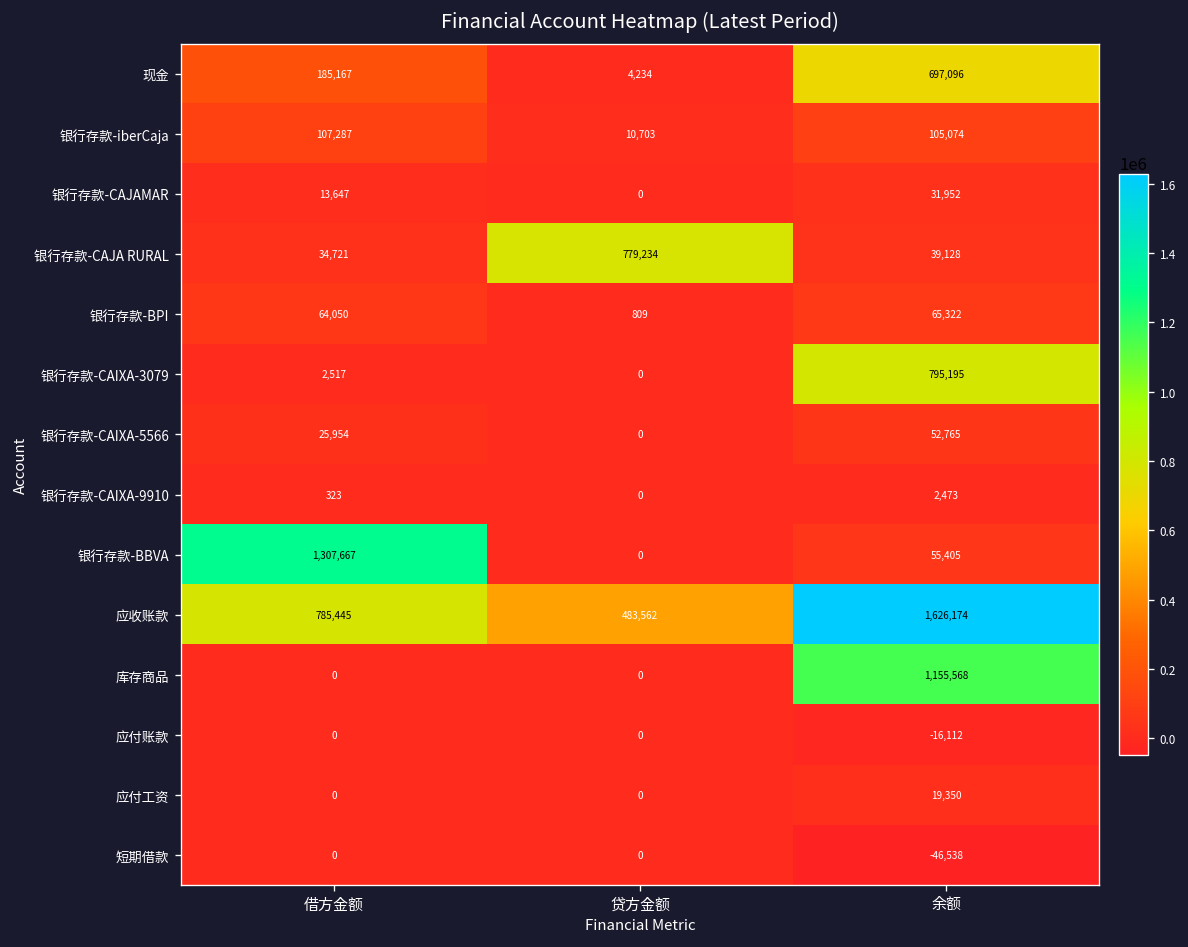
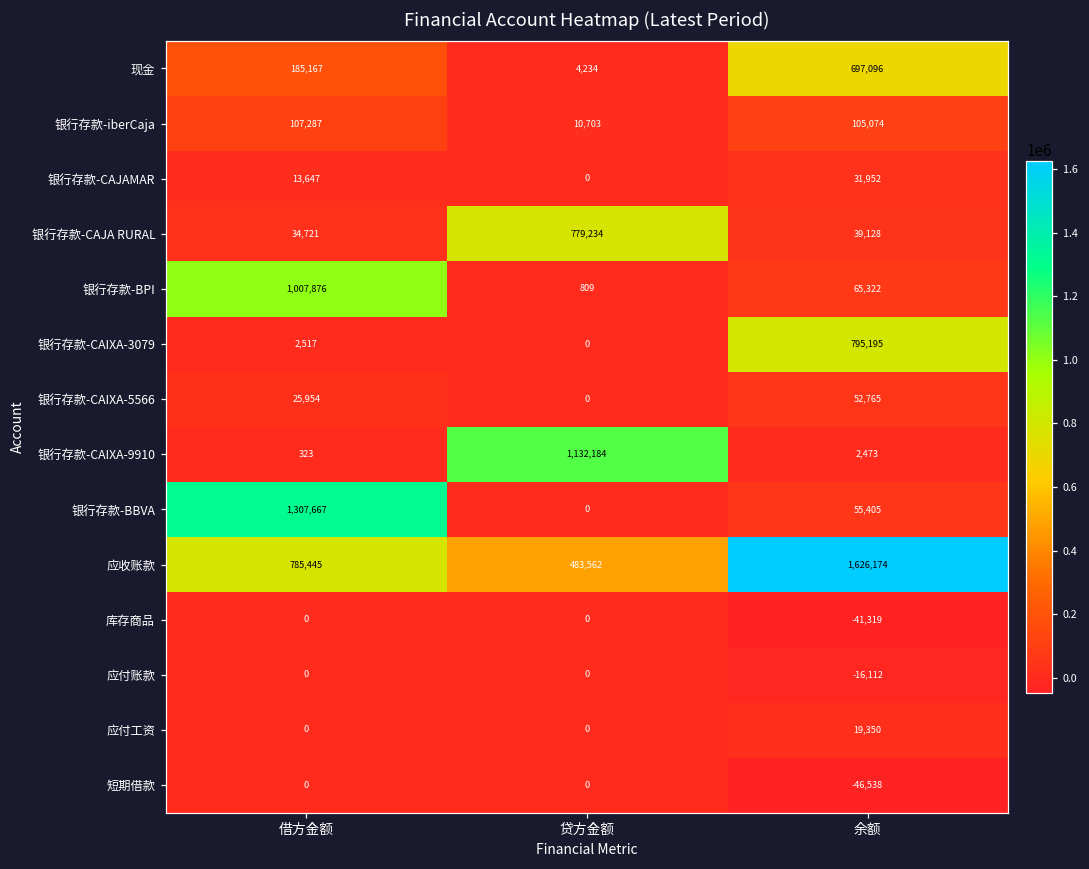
银行存款-BPI, 借方金额: 64,050 -> 1,007,876
银行存款-CAIXA-9910, 贷方金额: 0 -> 1,132,184
库存商品, 余额: 1,155,568 -> -41,319
